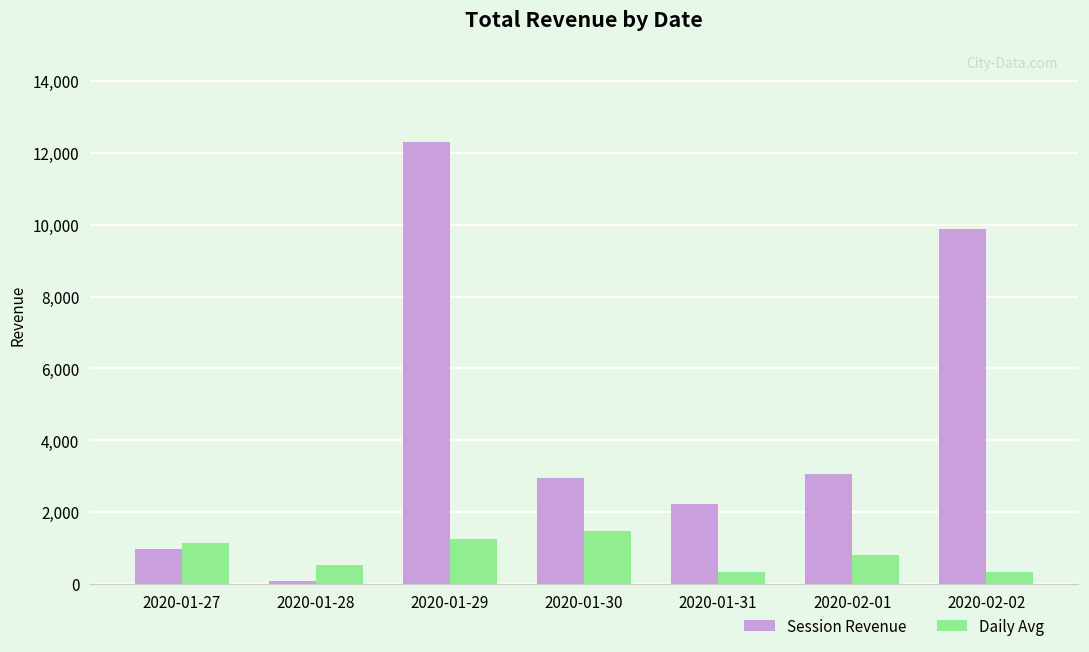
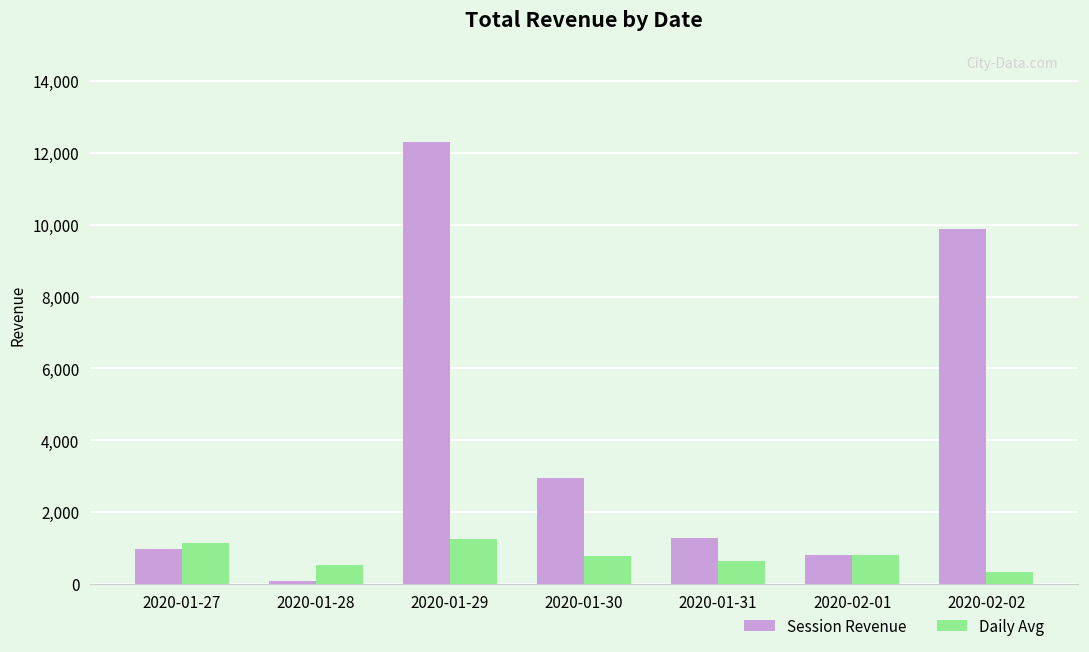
Daily Avg, 2020-01-30: 1,500 -> 800
Session Revenue, 2020-01-31: 2,200 -> 1,300
Daily Avg, 2020-01-31: 300 -> 600
Session Revenue, 2020-02-01: 3,100 -> 800
